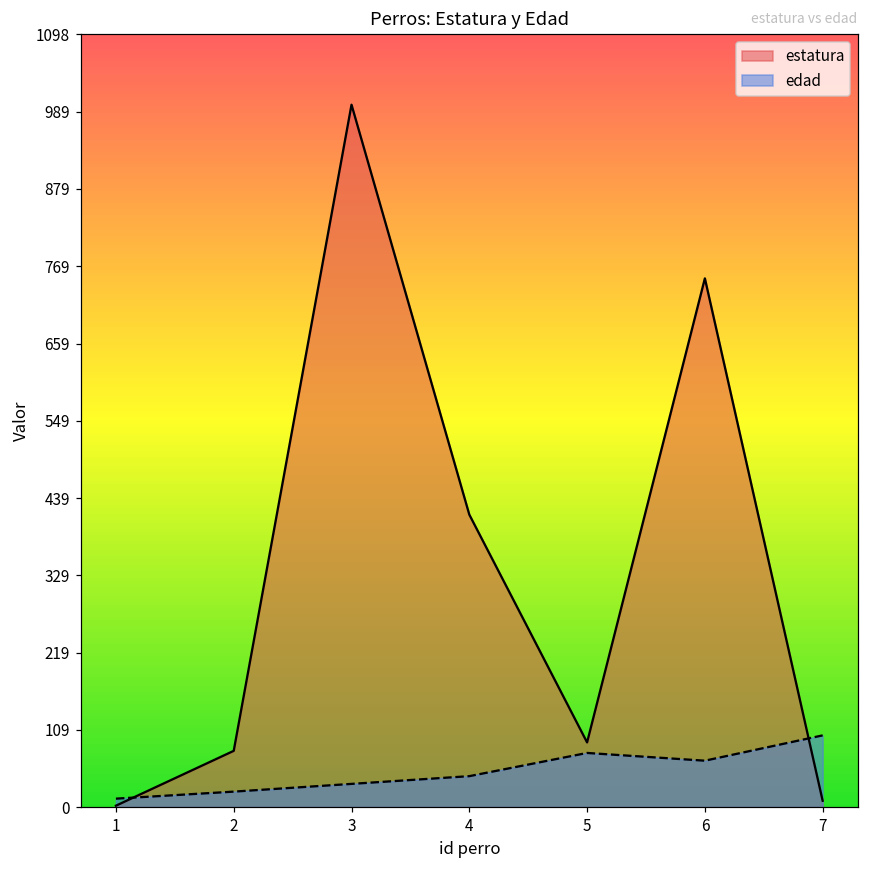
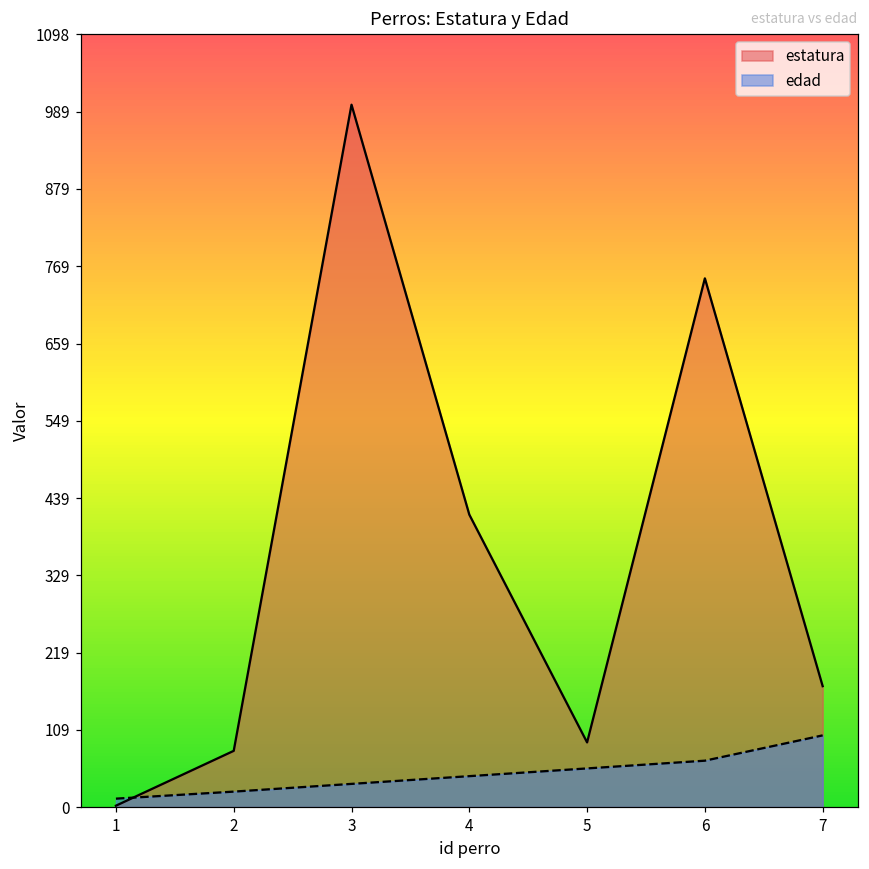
edad, 5: 80 -> 60
estatura, 7: 10 -> 170
